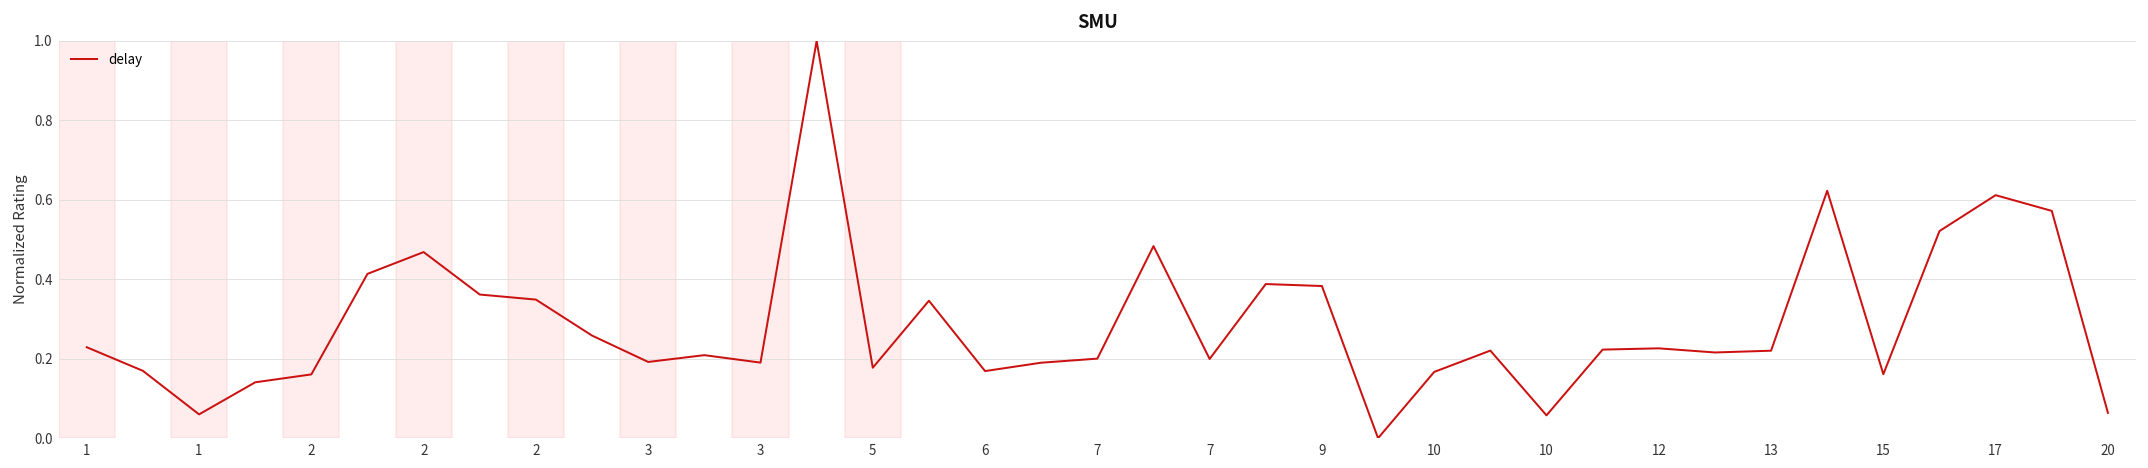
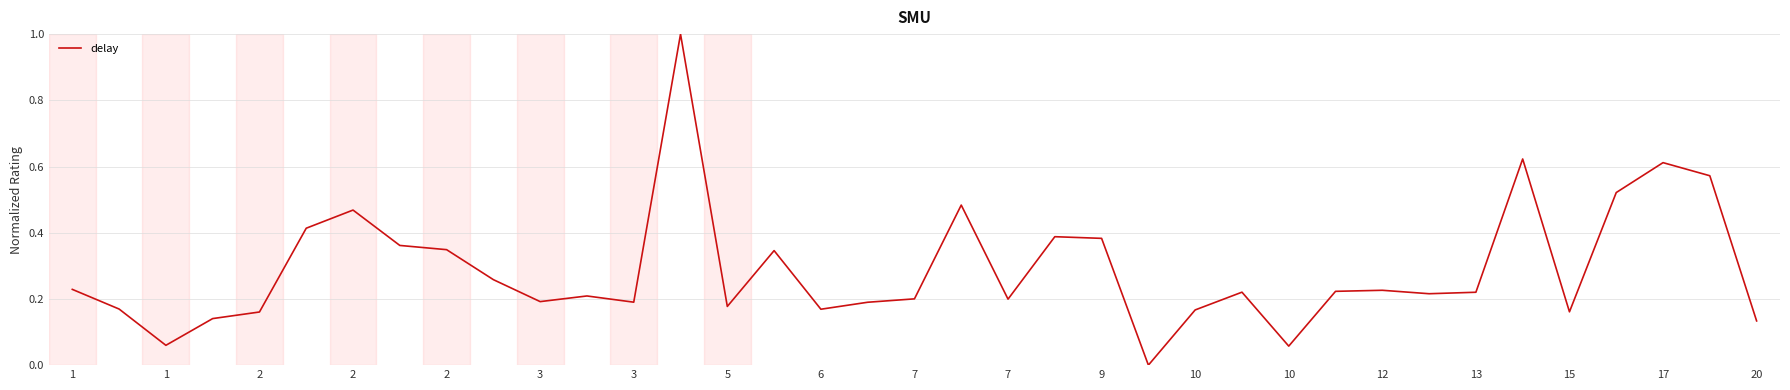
20: 0.06 -> 0.13
